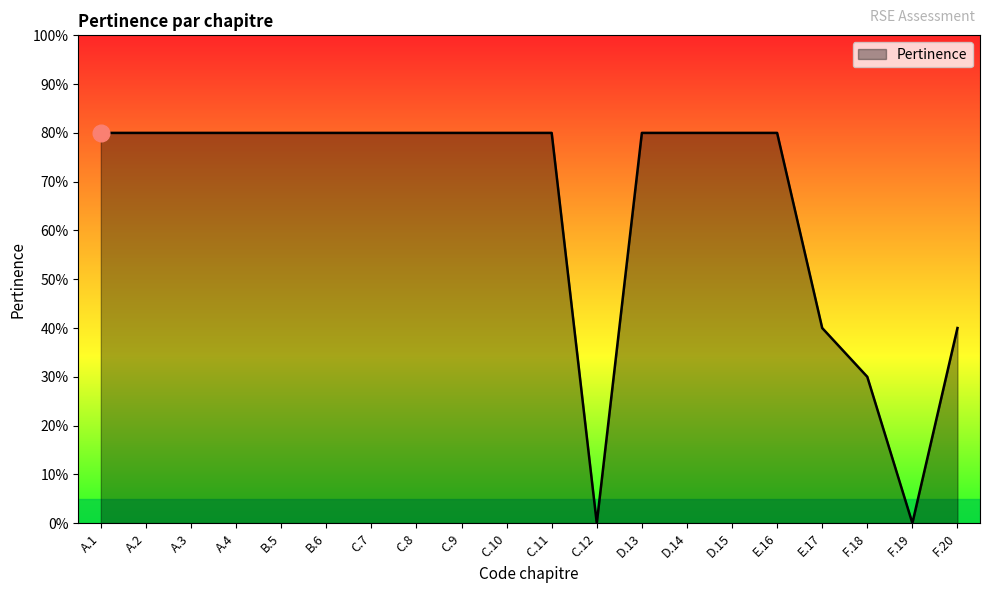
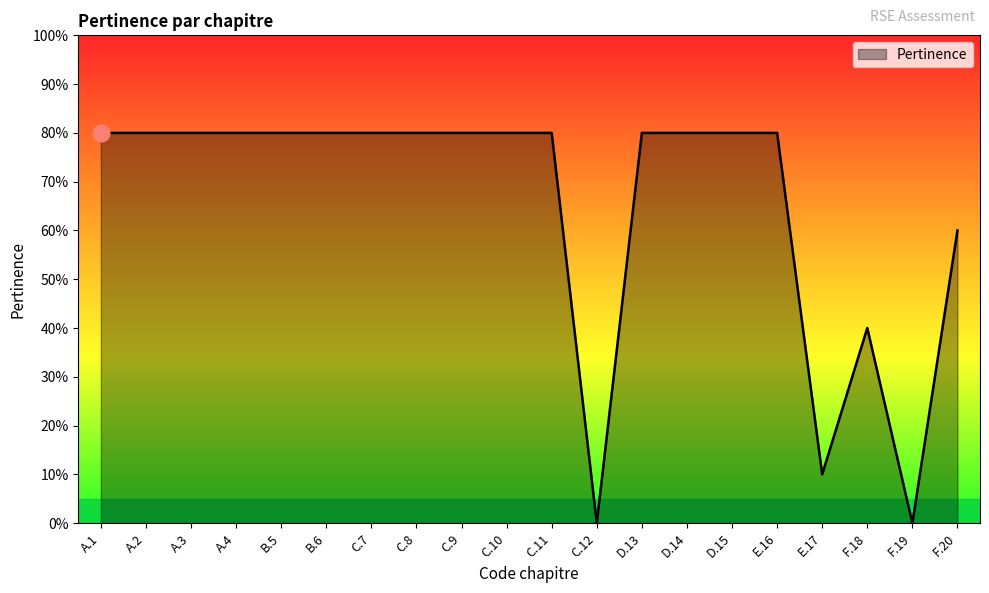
Pertinence, E.17: 40% -> 10%
Pertinence, F.18: 30% -> 40%
Pertinence, F.20: 40% -> 60%
